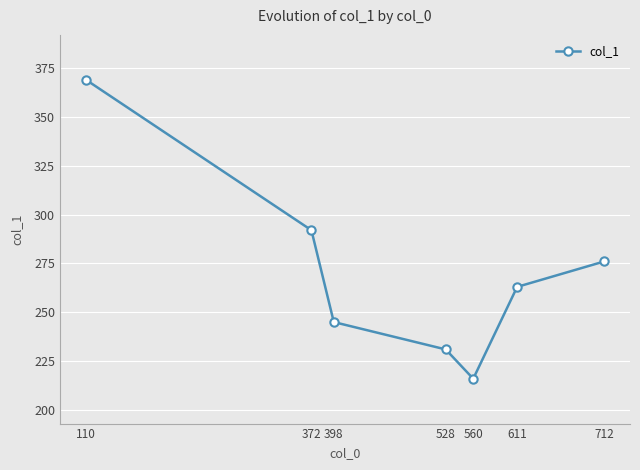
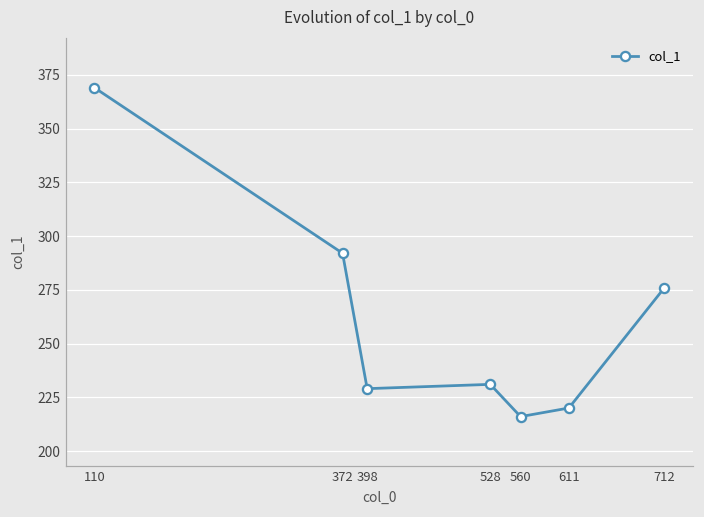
398: 245 -> 229
611: 263 -> 220
